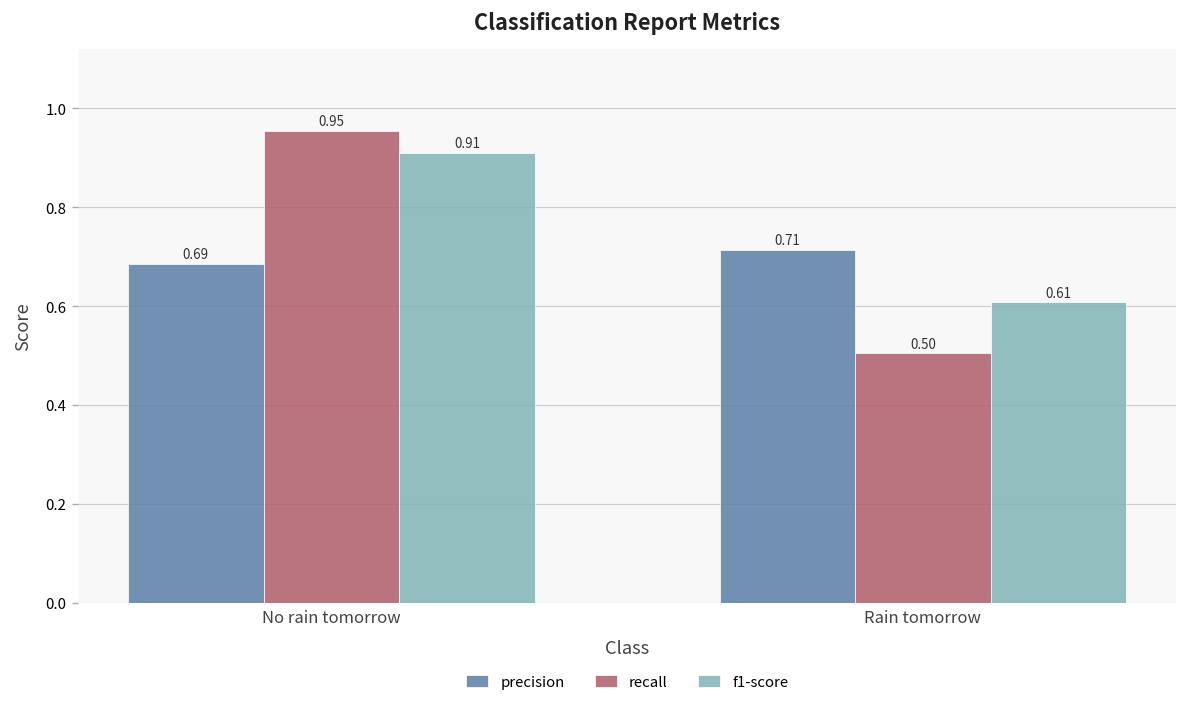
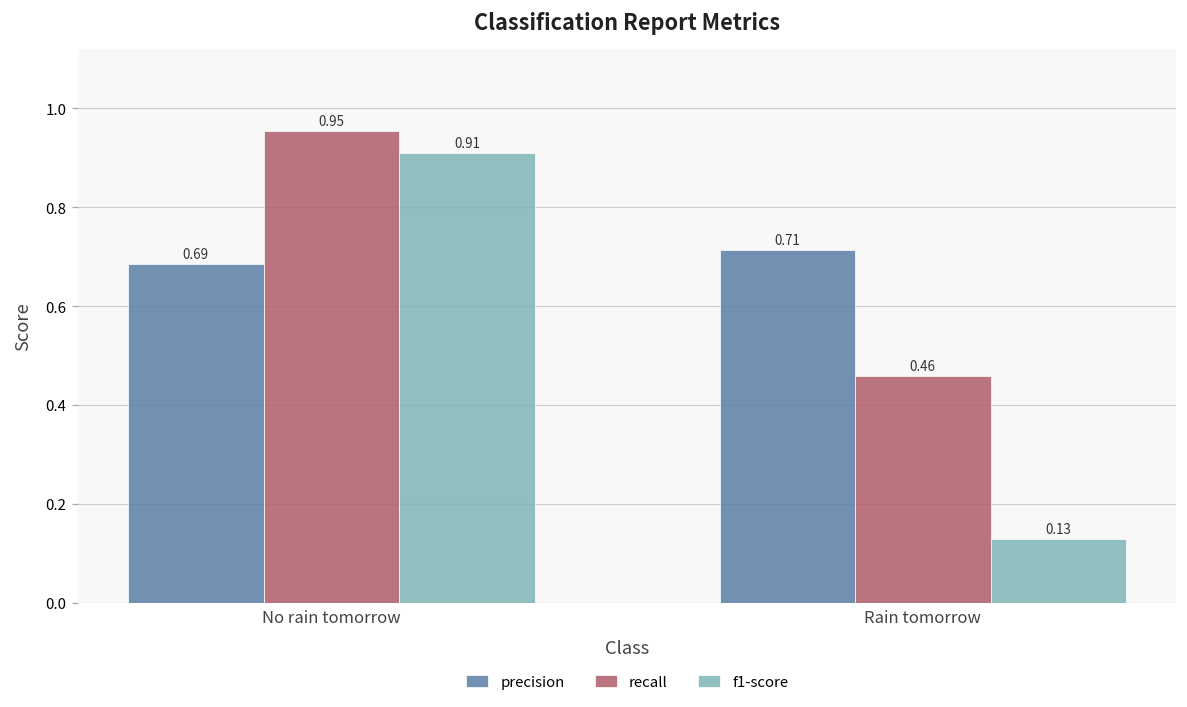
recall, Rain tomorrow: 0.50 -> 0.46
f1-score, Rain tomorrow: 0.61 -> 0.13
